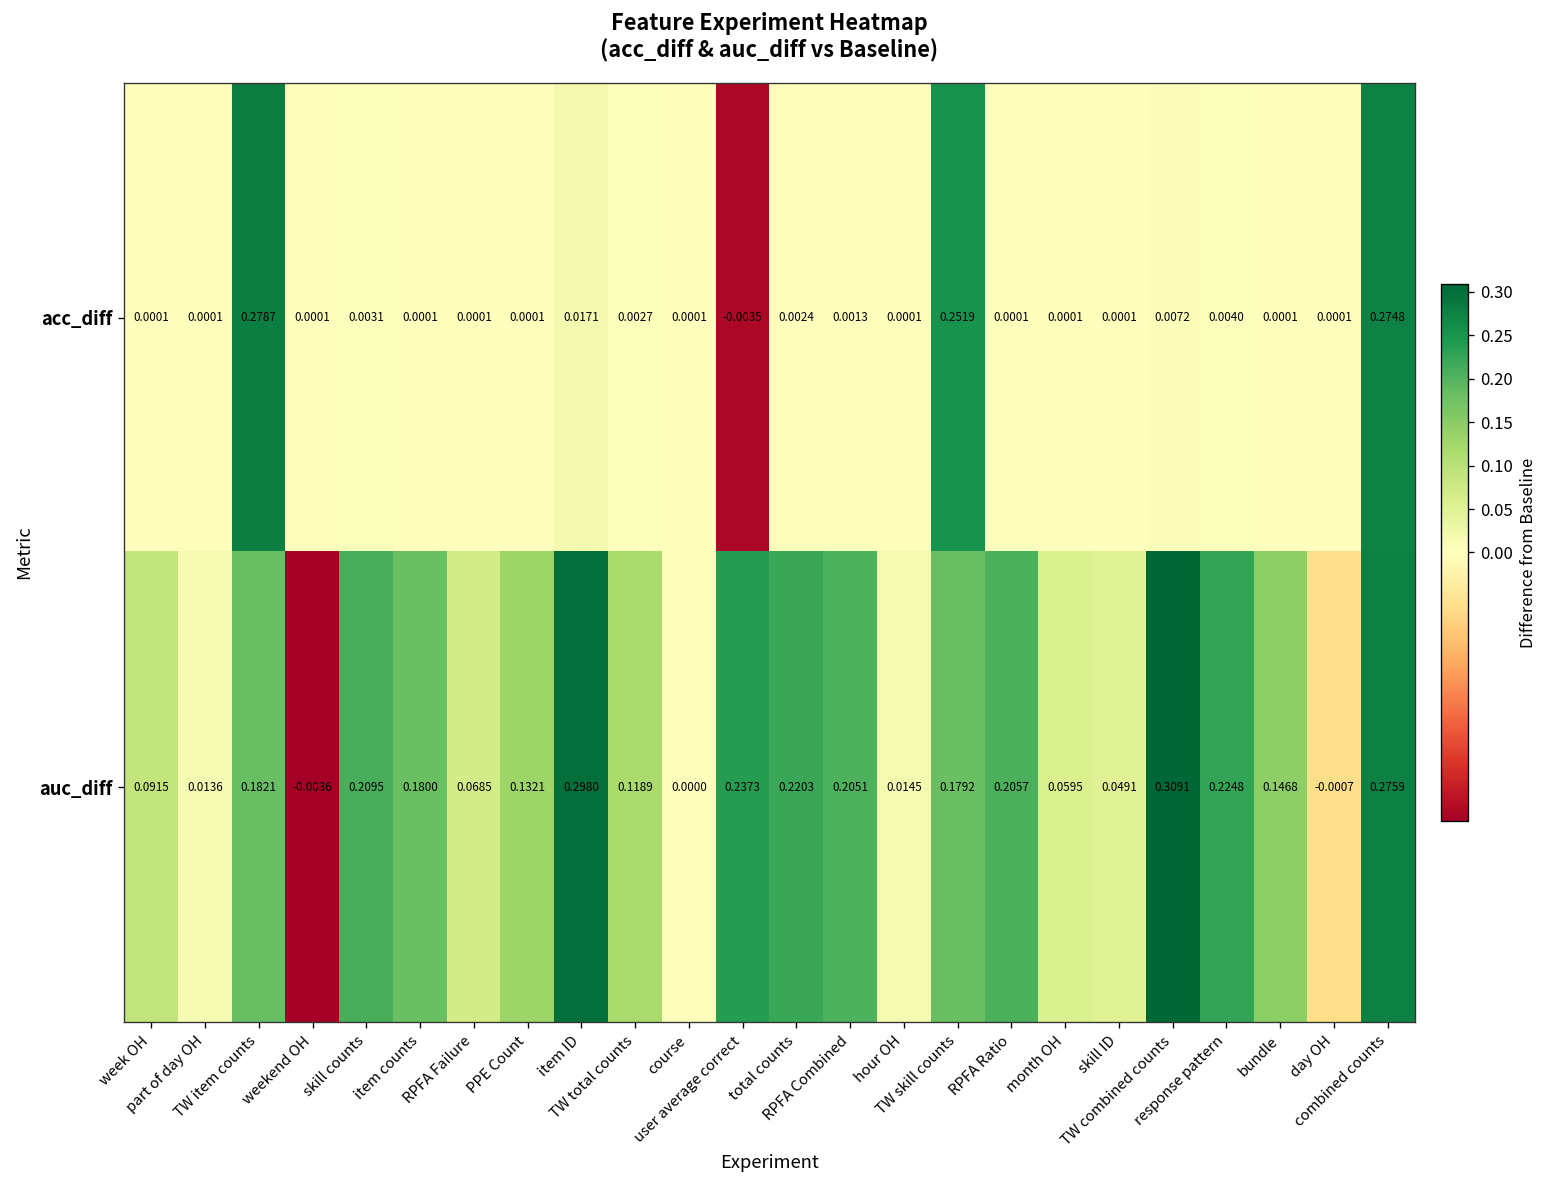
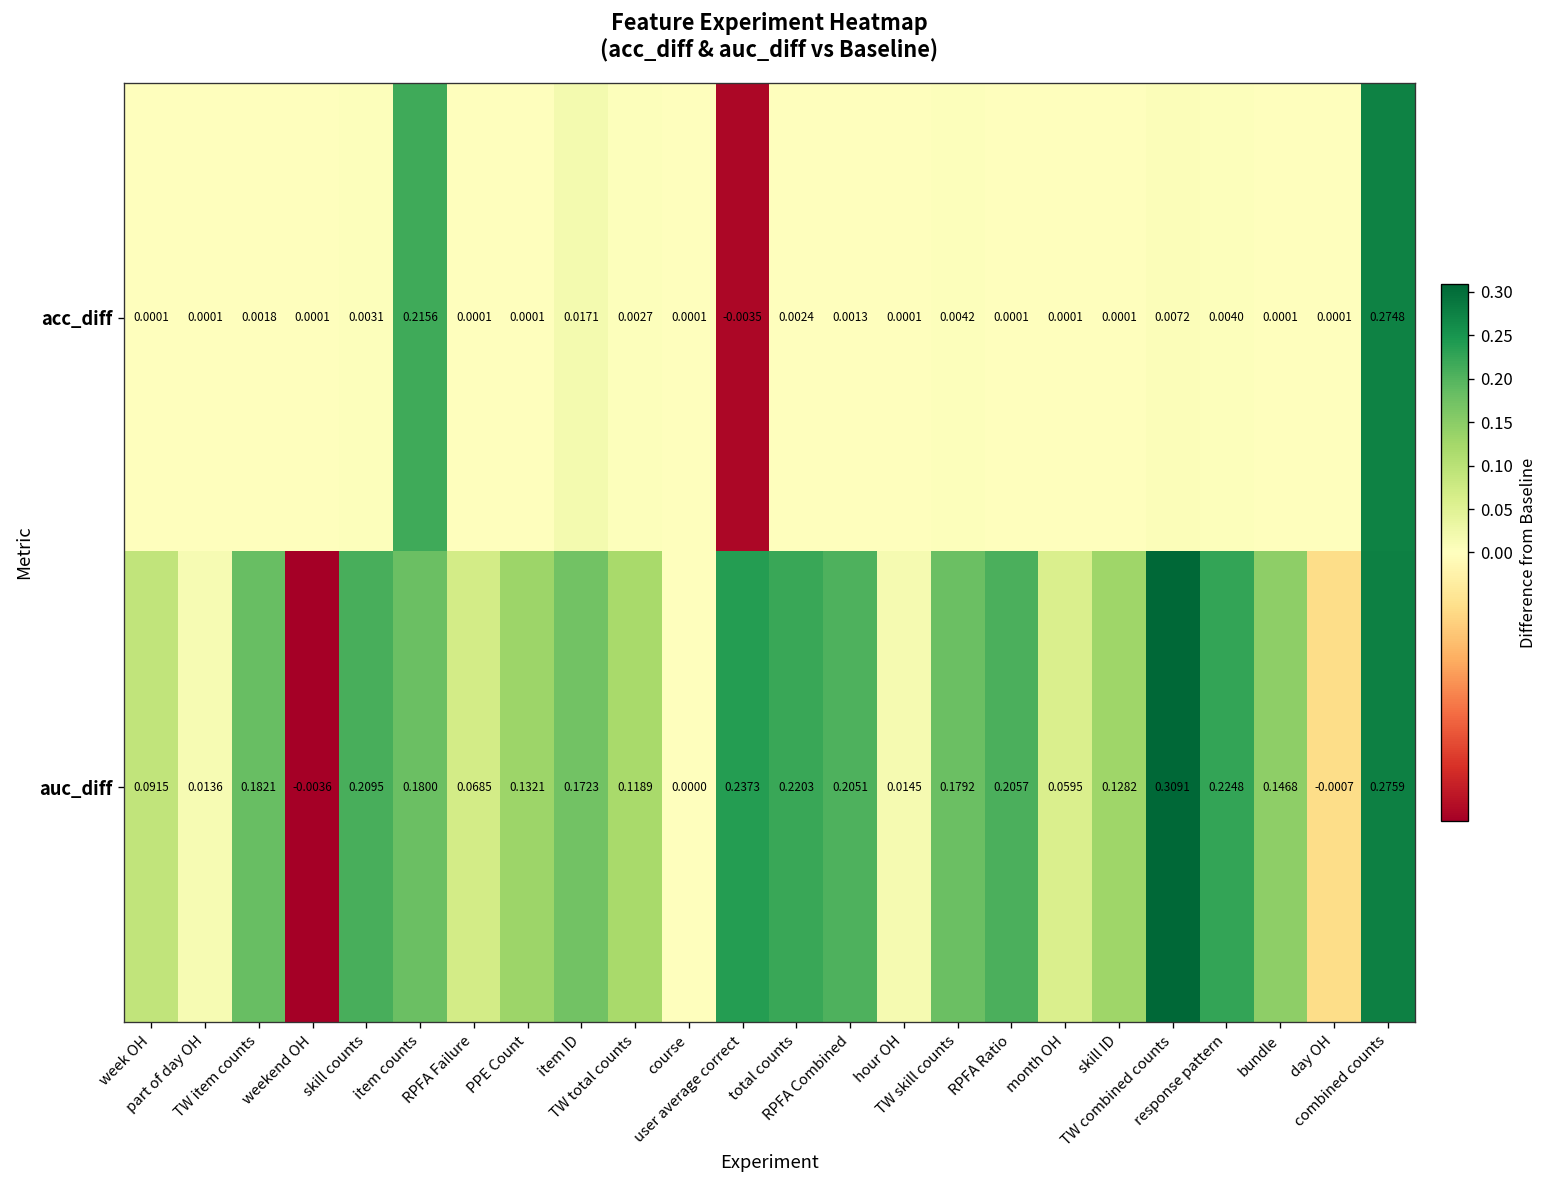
acc_diff, TW item counts: 0.2787 -> 0.0018
acc_diff, item counts: 0.0001 -> 0.2156
acc_diff, TW skill counts: 0.2519 -> 0.0042
auc_diff, item ID: 0.2980 -> 0.1723
auc_diff, skill ID: 0.0491 -> 0.1282
